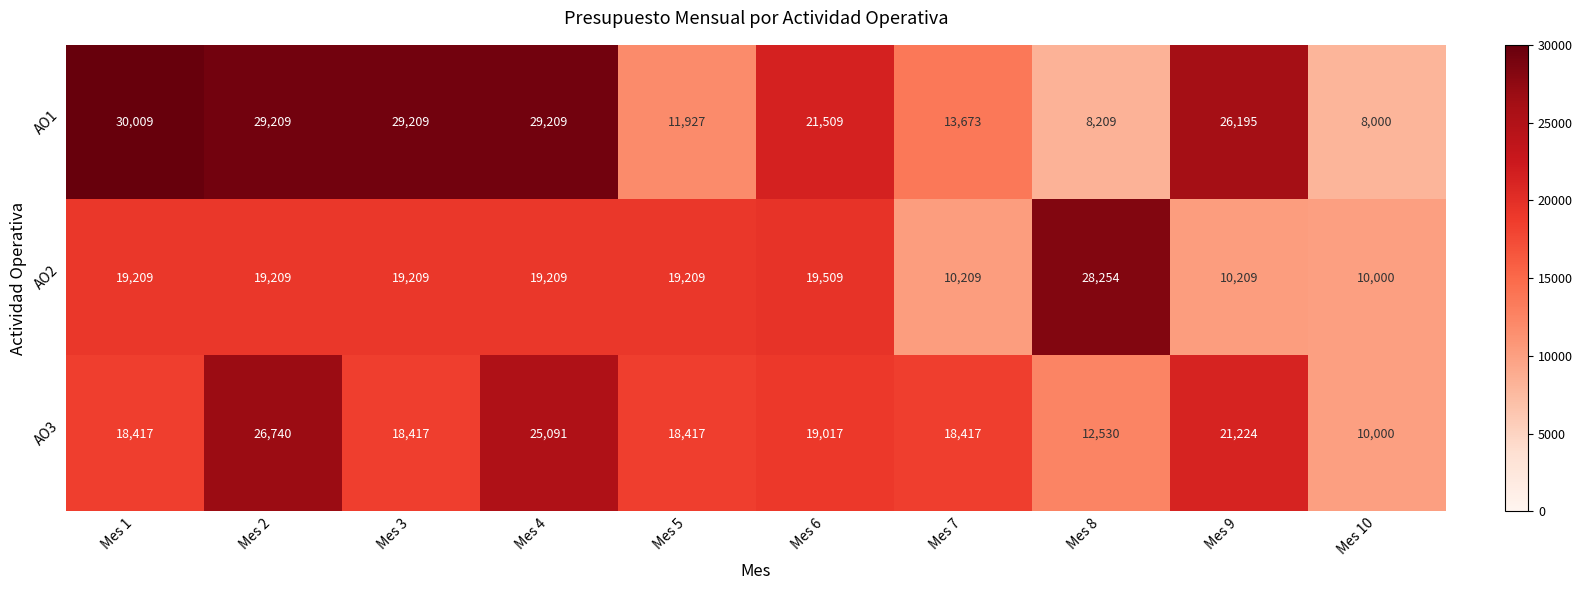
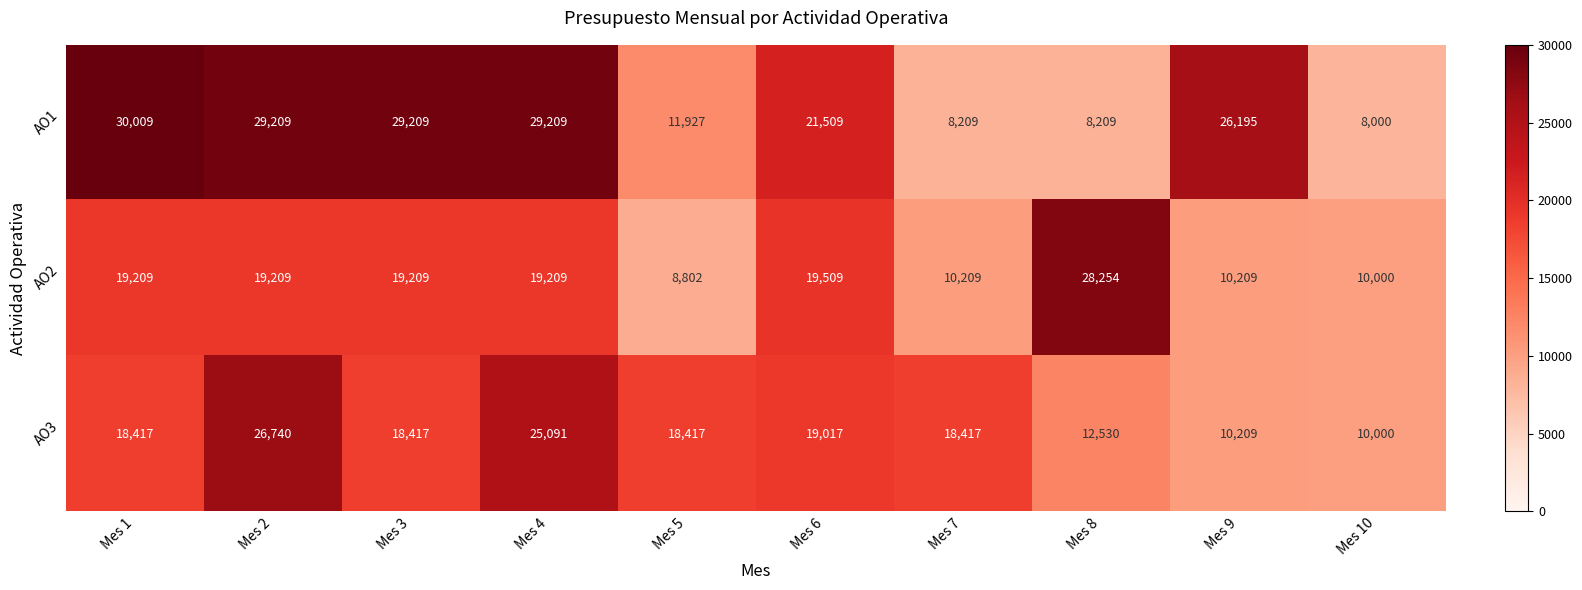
AO1, Mes 7: 13,673 -> 8,209
AO2, Mes 5: 19,209 -> 8,802
AO3, Mes 9: 21,224 -> 10,209
